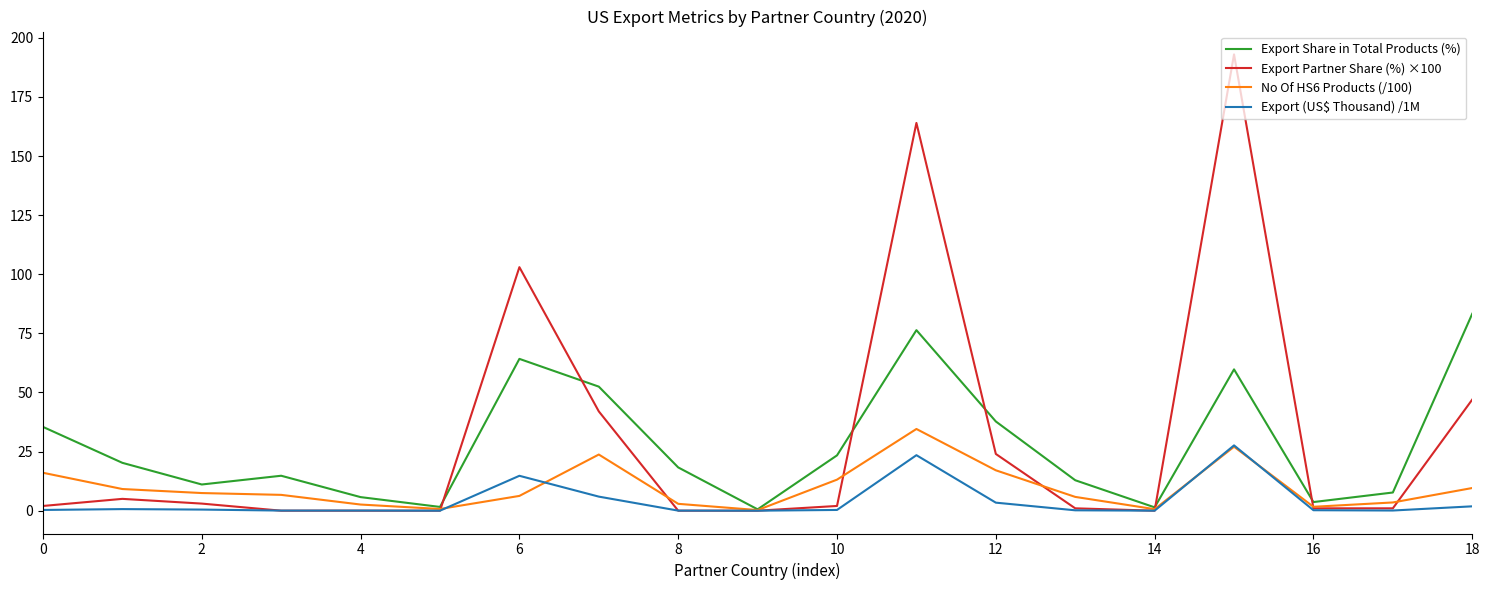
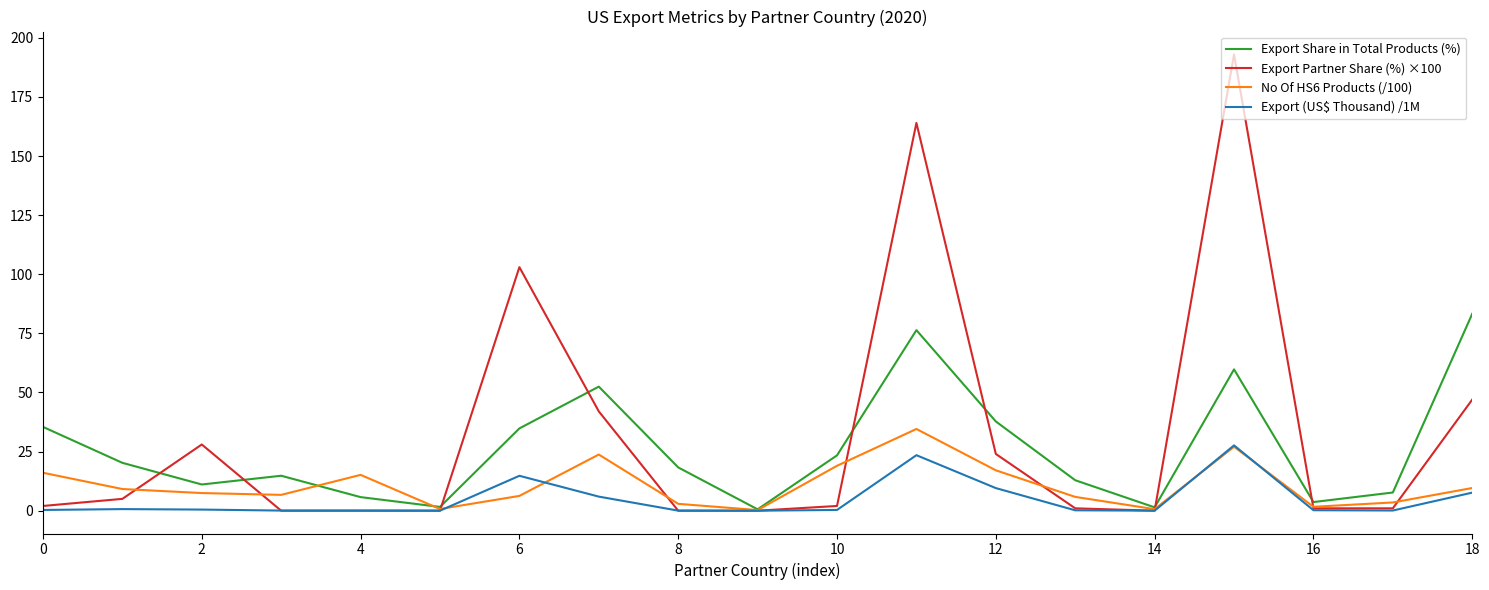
Export Partner Share (%) ×100, 2: 3 -> 28
No Of HS6 Products (/100), 4: 3 -> 15
Export Share in Total Products (%), 6: 64 -> 35
No Of HS6 Products (/100), 10: 13 -> 19
Export (US$ Thousand) /1M, 12: 3 -> 10
Export (US$ Thousand) /1M, 18: 2 -> 8
